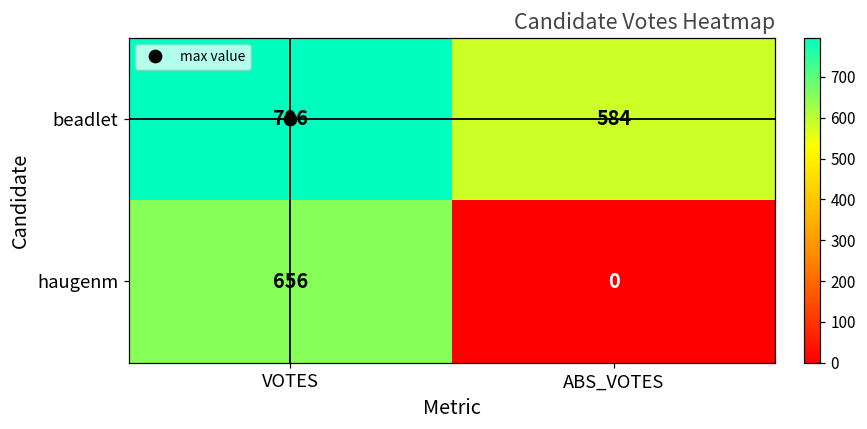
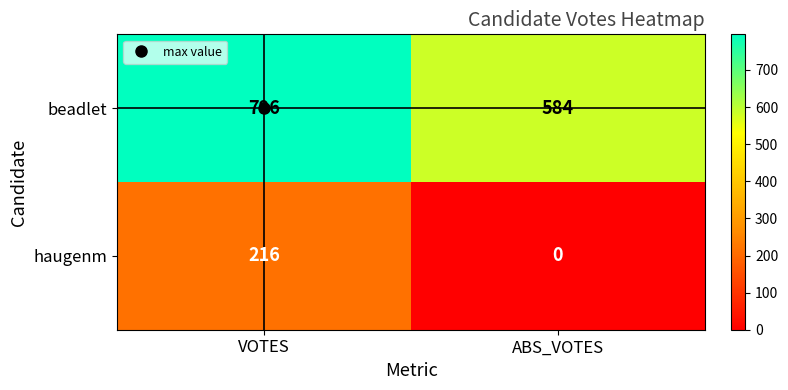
haugenm, VOTES: 656 -> 216
